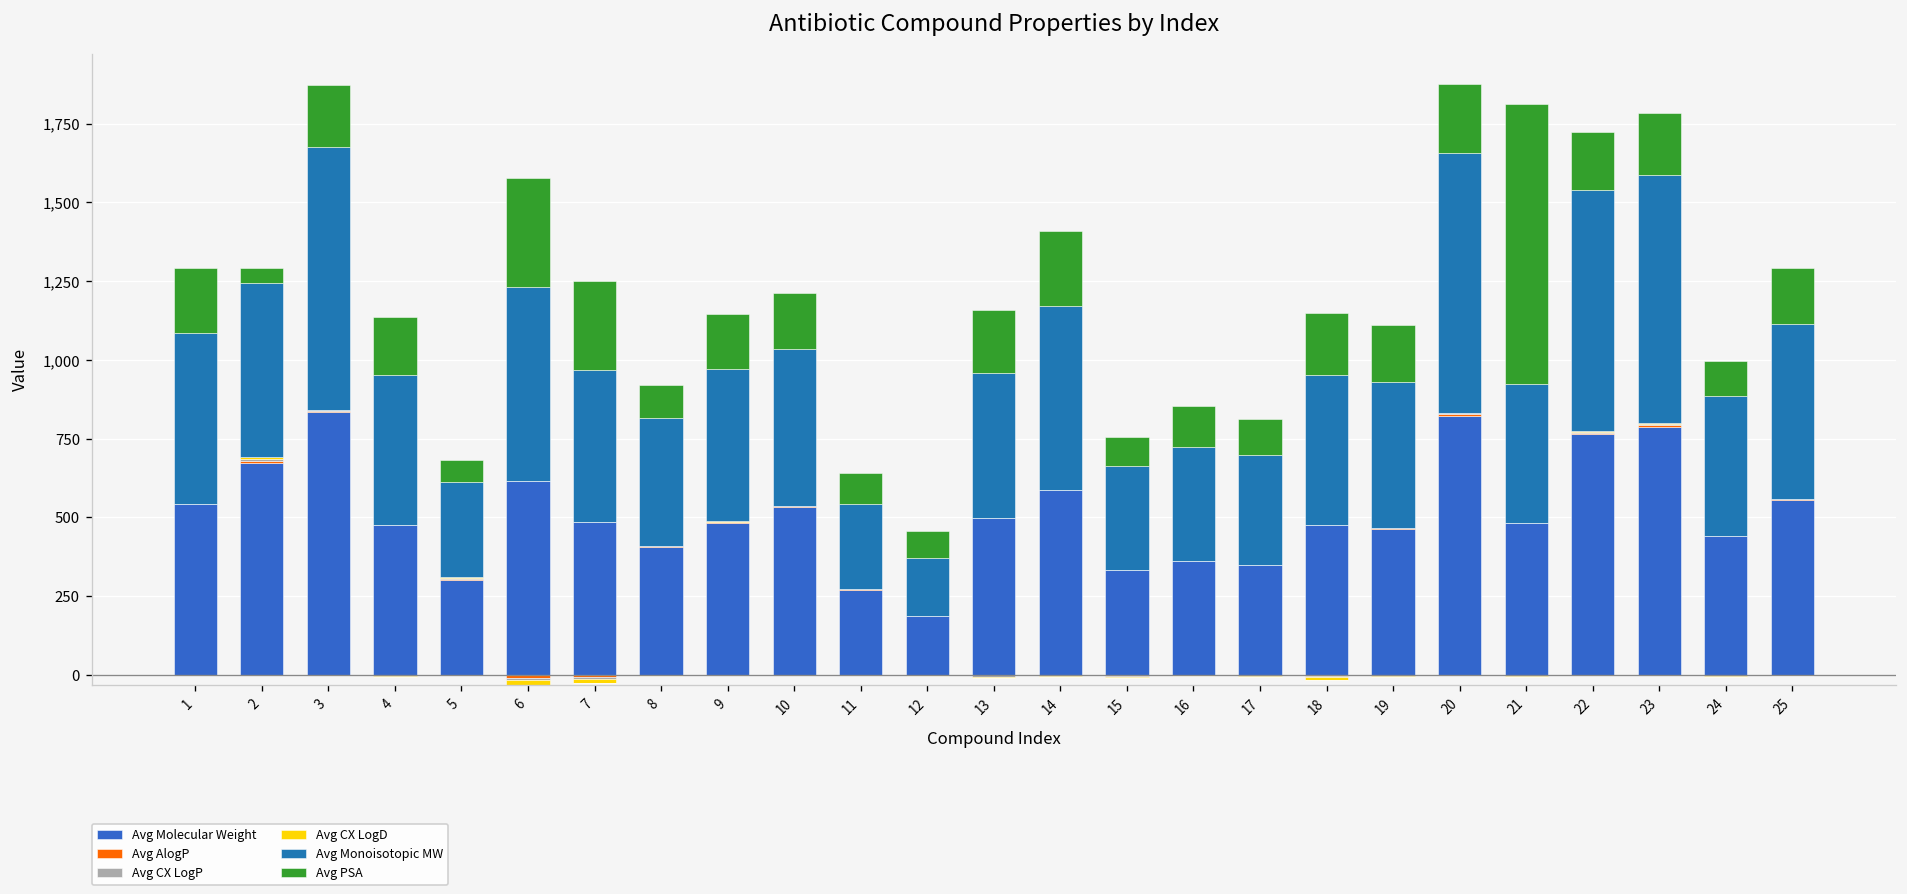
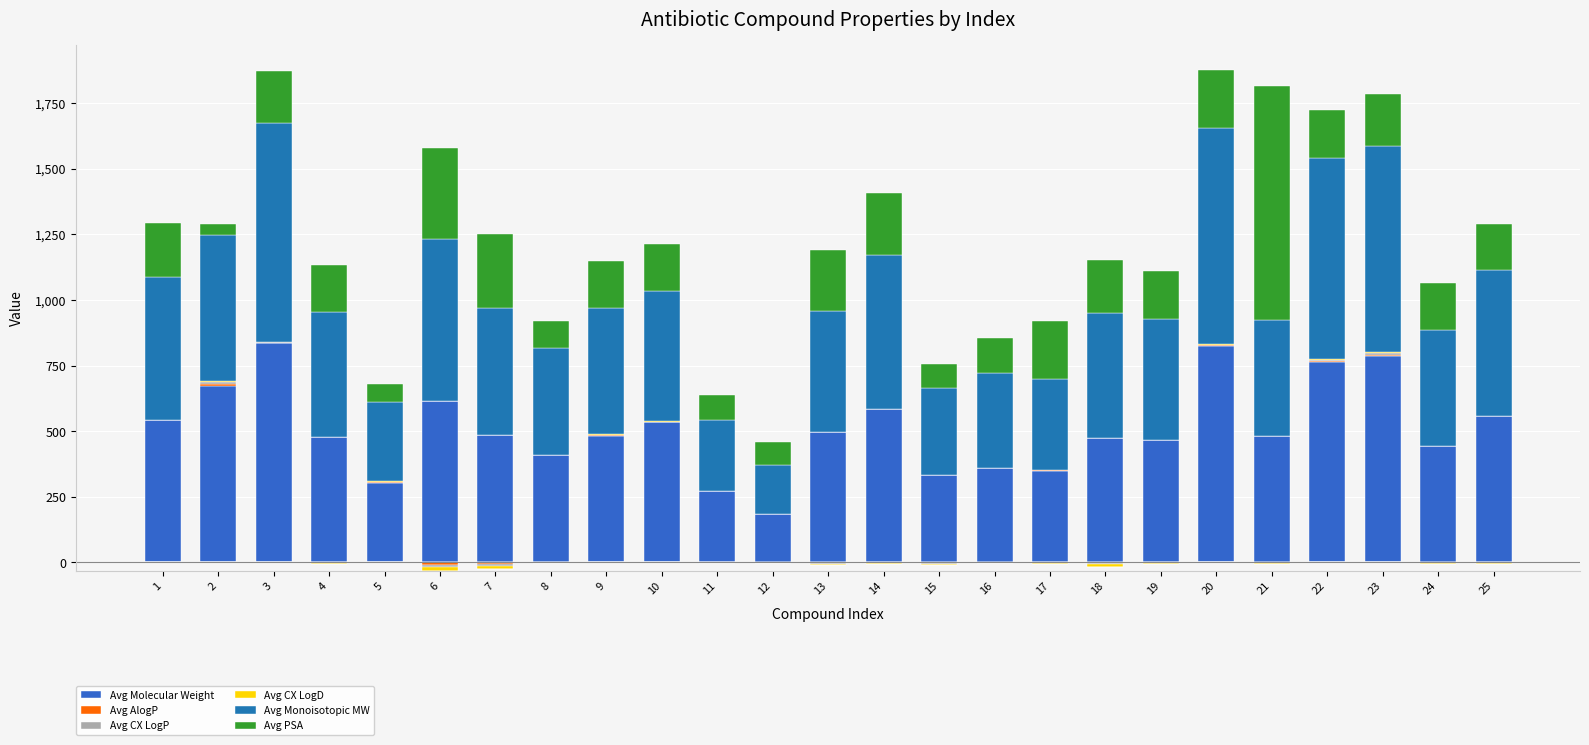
Avg PSA, 13: 200 -> 230
Avg PSA, 17: 110 -> 220
Avg PSA, 24: 110 -> 180
